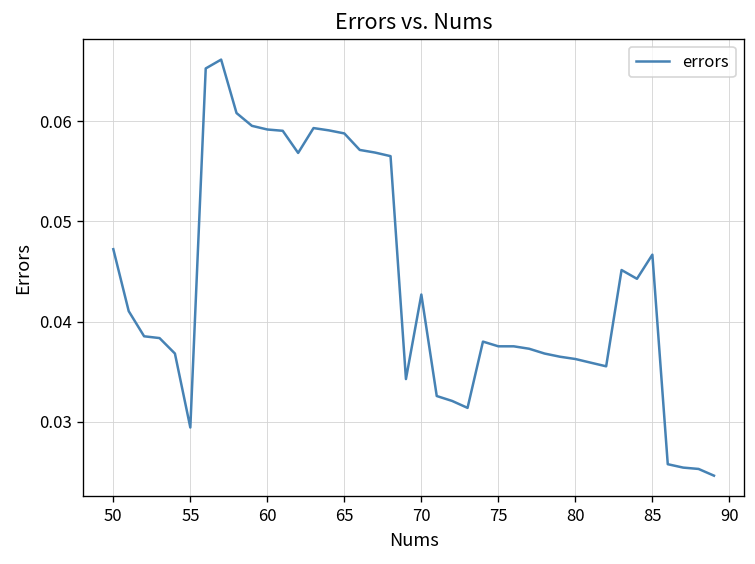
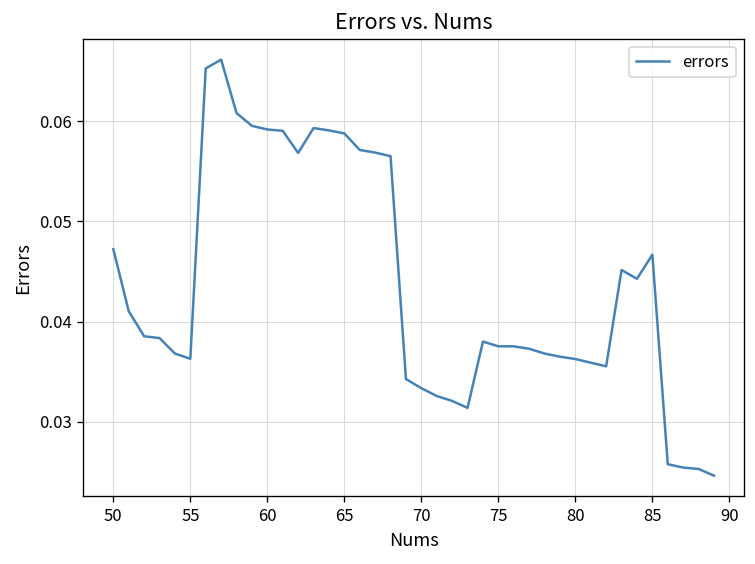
55: 0.029 -> 0.036
70: 0.043 -> 0.033
